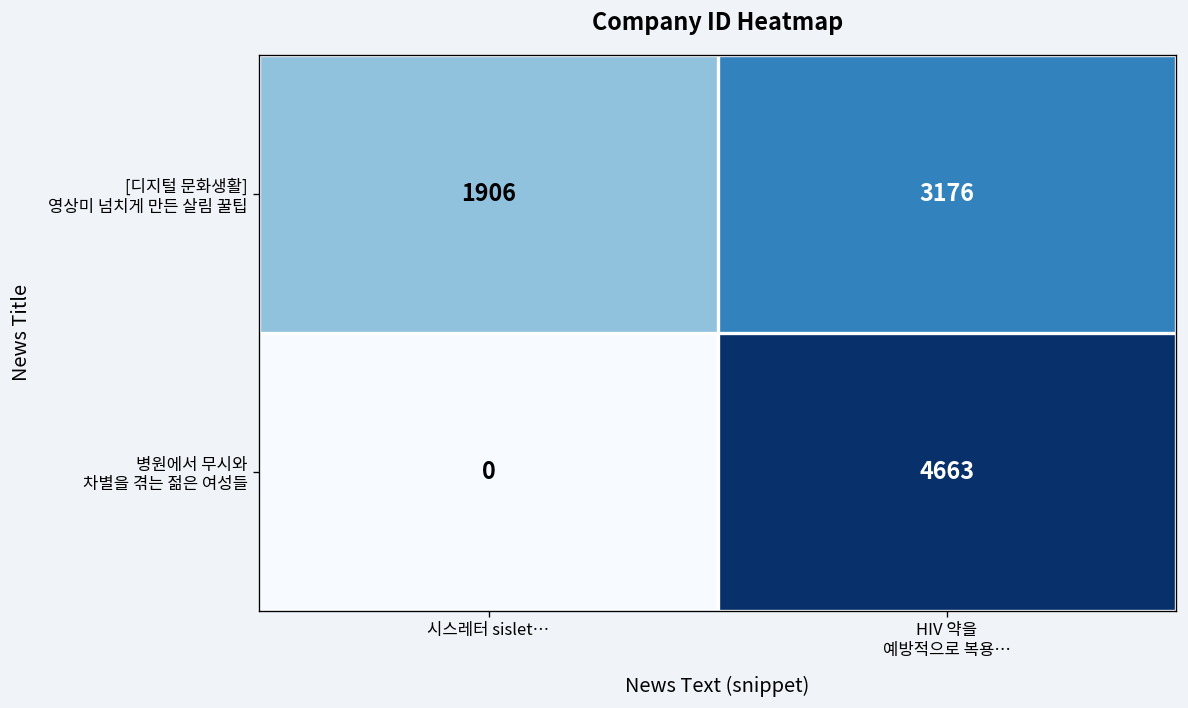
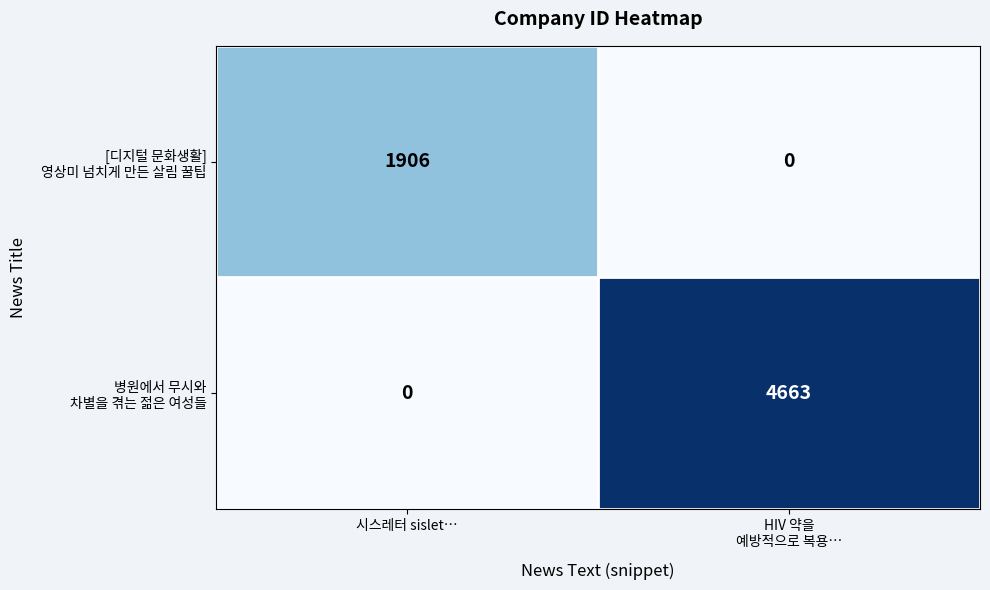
[디지털 문화생활] 영상미 넘치게 만든 살림 꿀팁, HIV 약을 예방적으로 복용…: 3176 -> 0
